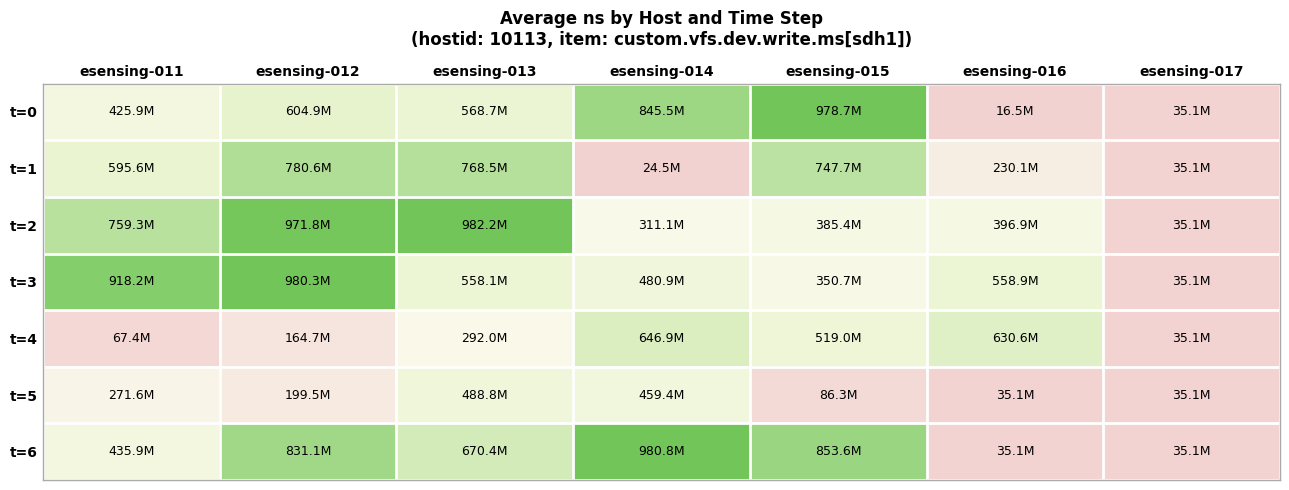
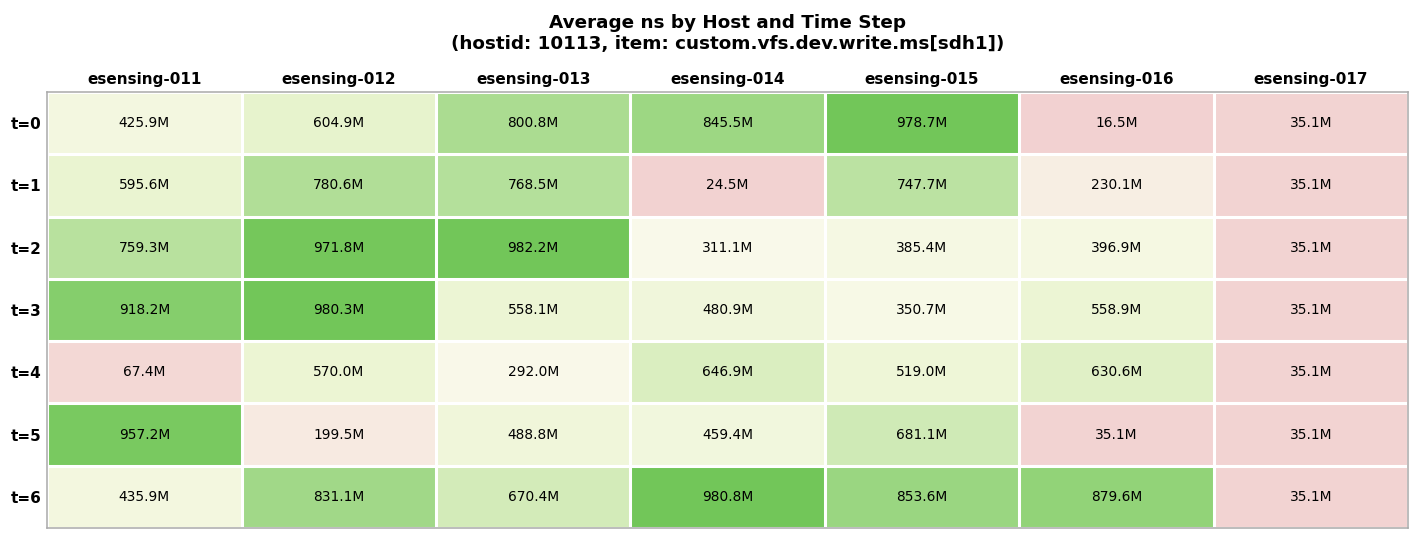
t=0, esensing-013: 568.7M -> 800.8M
t=4, esensing-012: 164.7M -> 570.0M
t=5, esensing-011: 271.6M -> 957.2M
t=5, esensing-015: 86.3M -> 681.1M
t=6, esensing-016: 35.1M -> 879.6M
